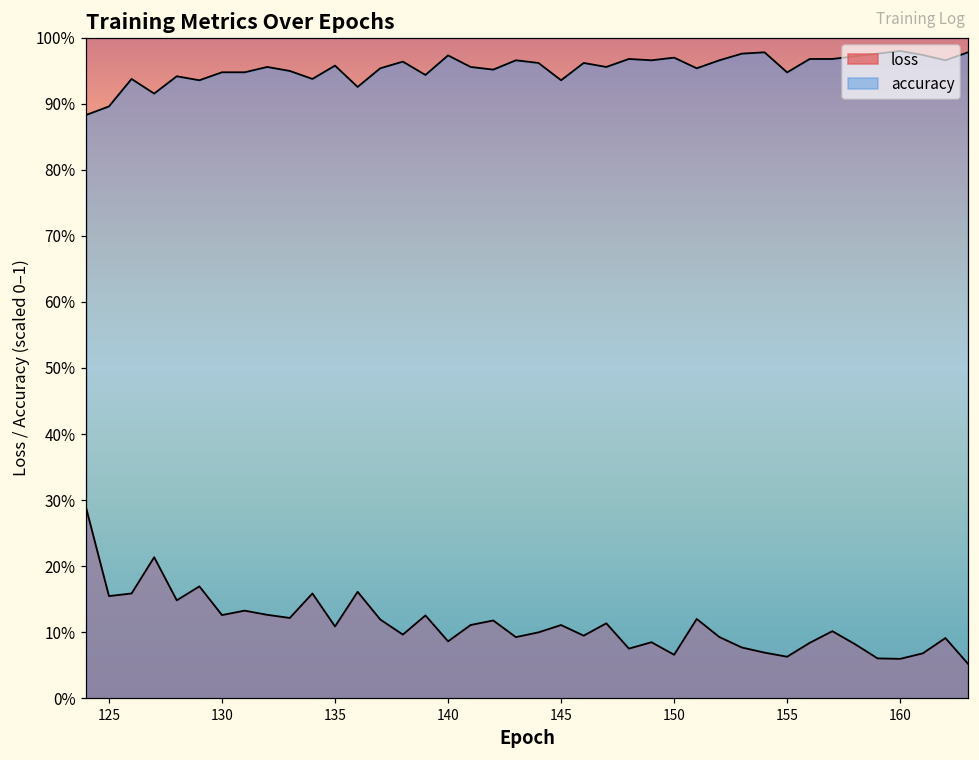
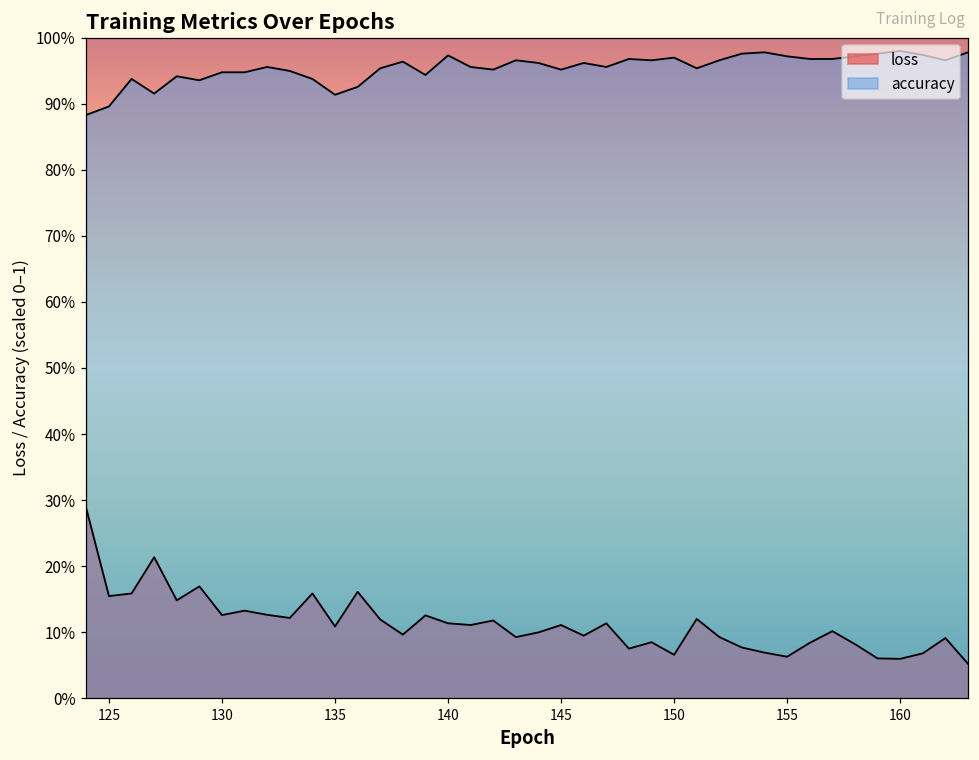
accuracy, 135: 96% -> 91%
loss, 140: 9% -> 11%
accuracy, 145: 94% -> 95%
accuracy, 155: 95% -> 97%
